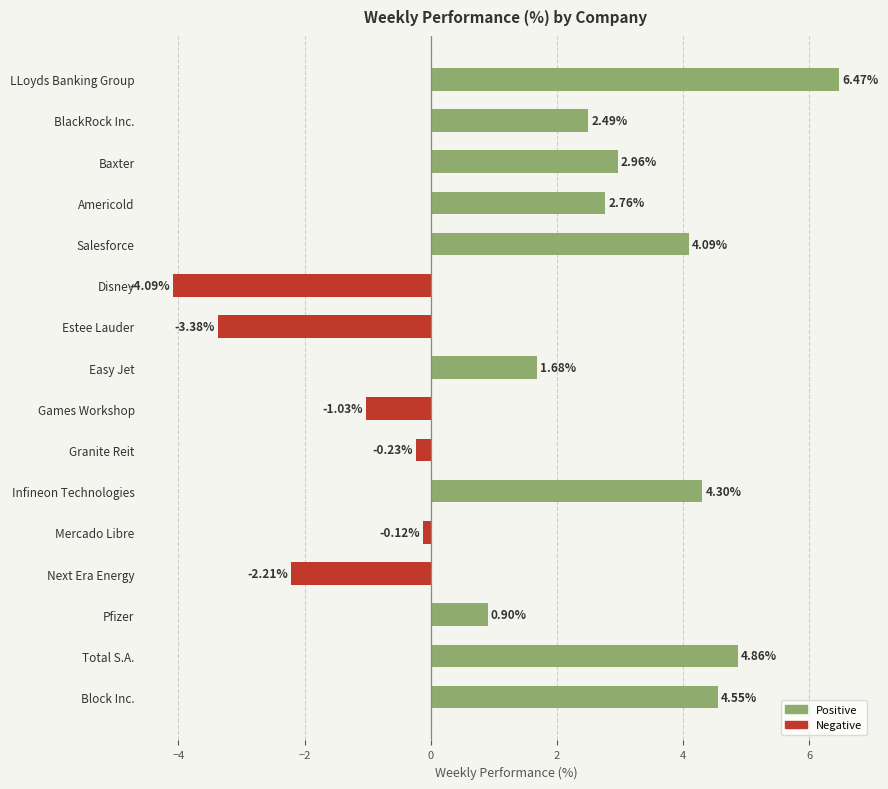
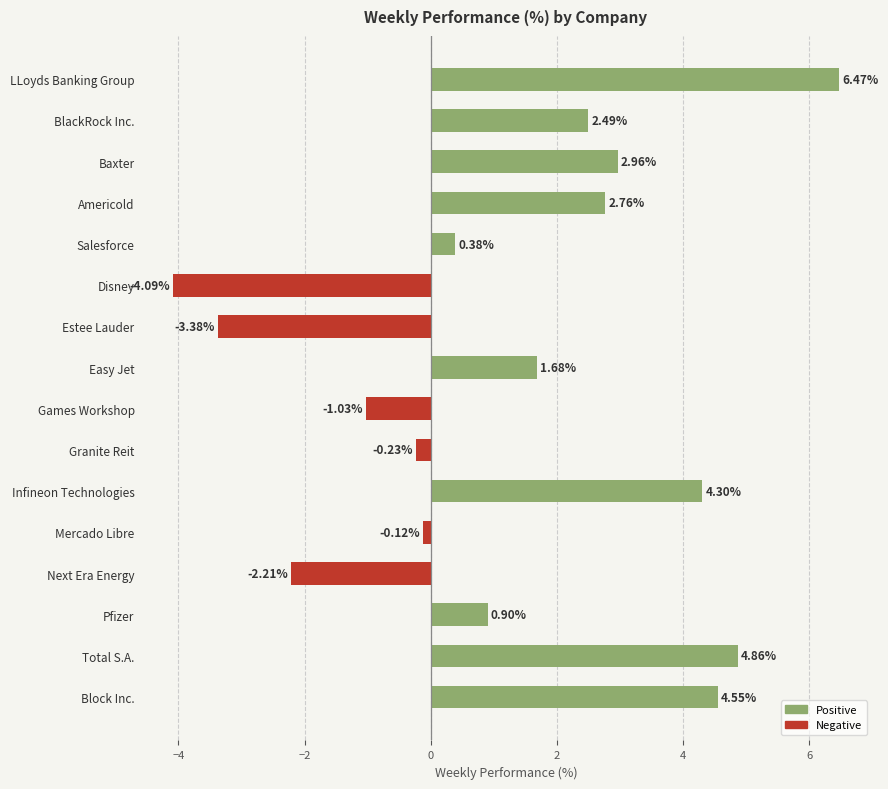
Salesforce: 4.09% -> 0.38%
